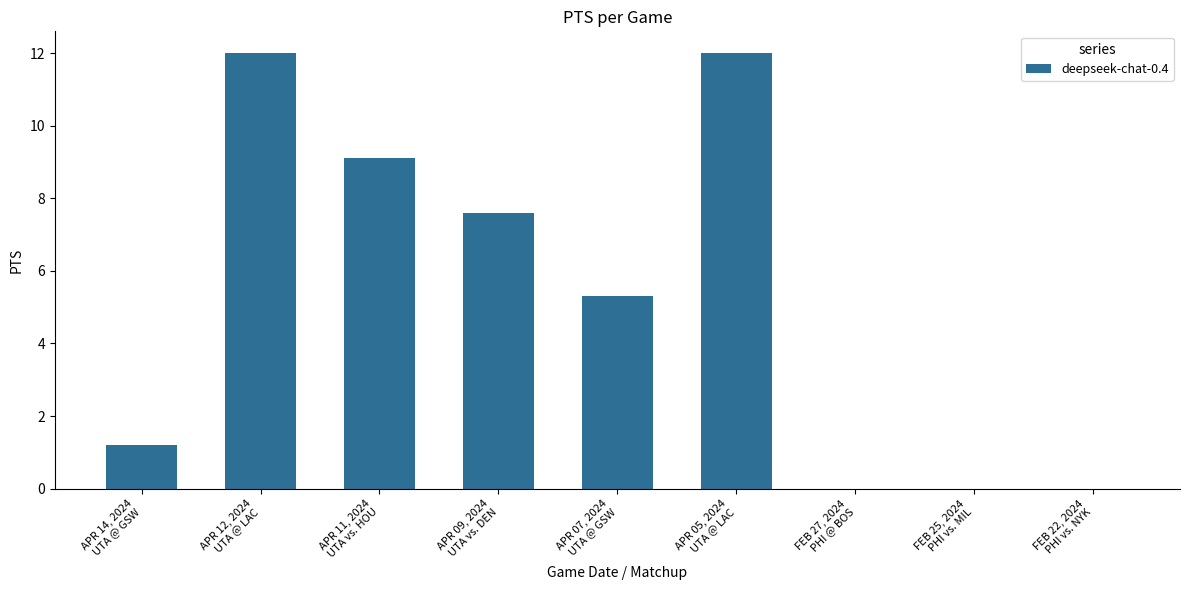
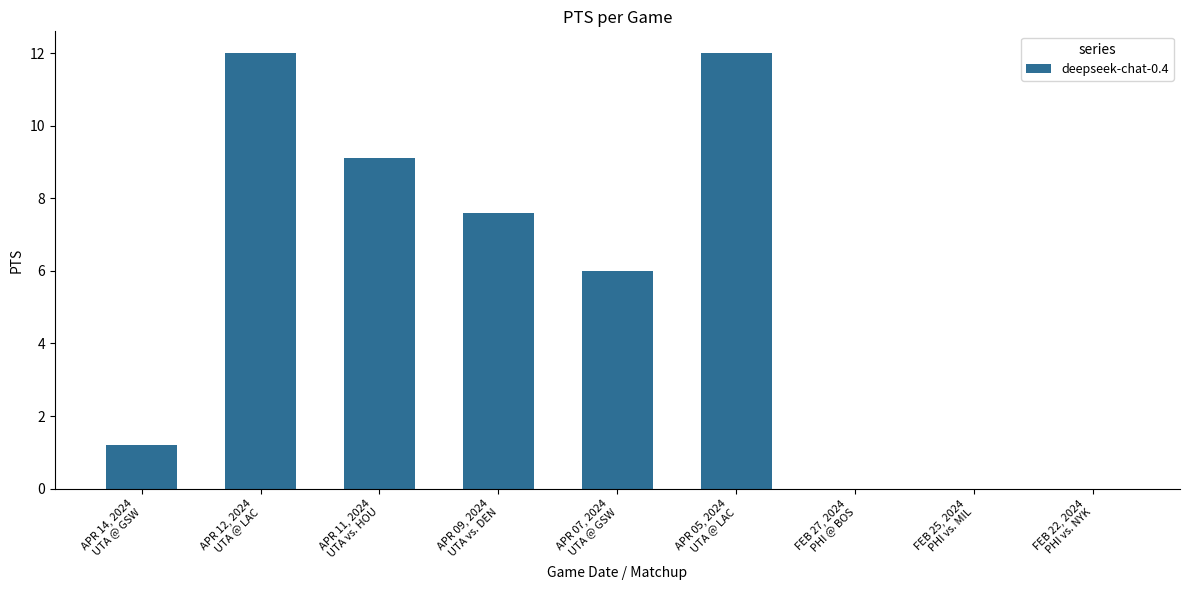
APR 07, 2024 UTA @ GSW: 5.3 -> 6.0
